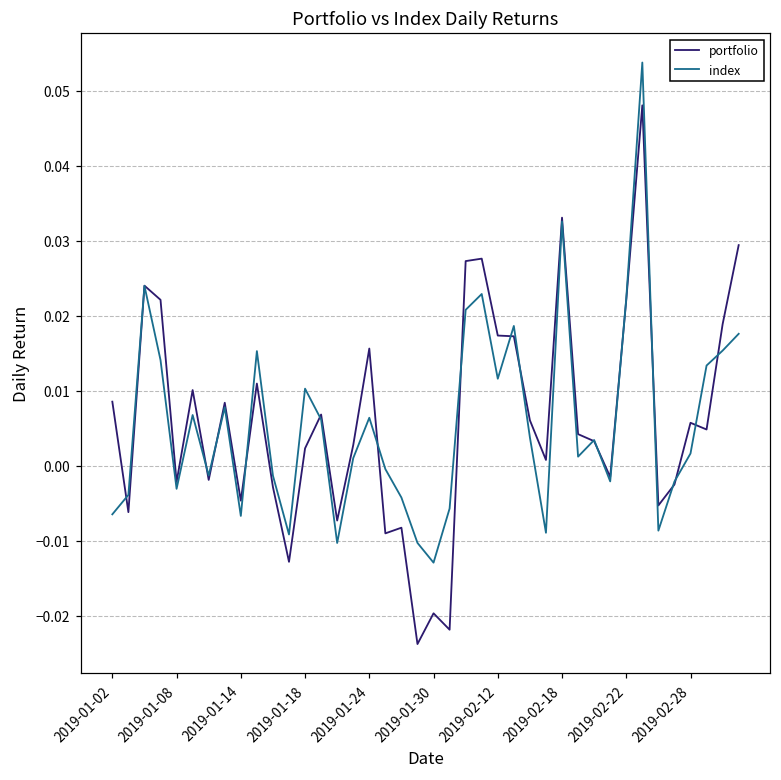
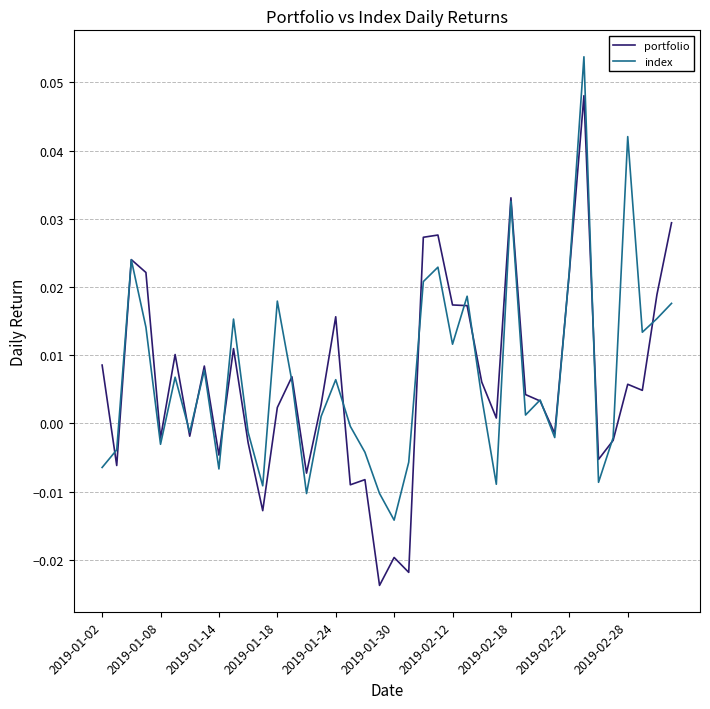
index, 2019-01-18: 0.010 -> 0.018
index, 2019-01-30: -0.013 -> -0.014
index, 2019-02-28: 0.002 -> 0.042
